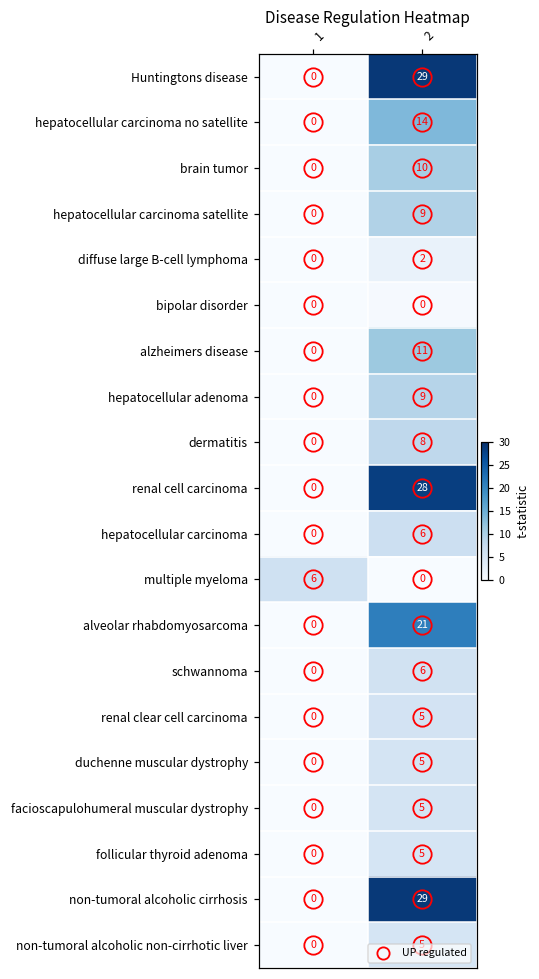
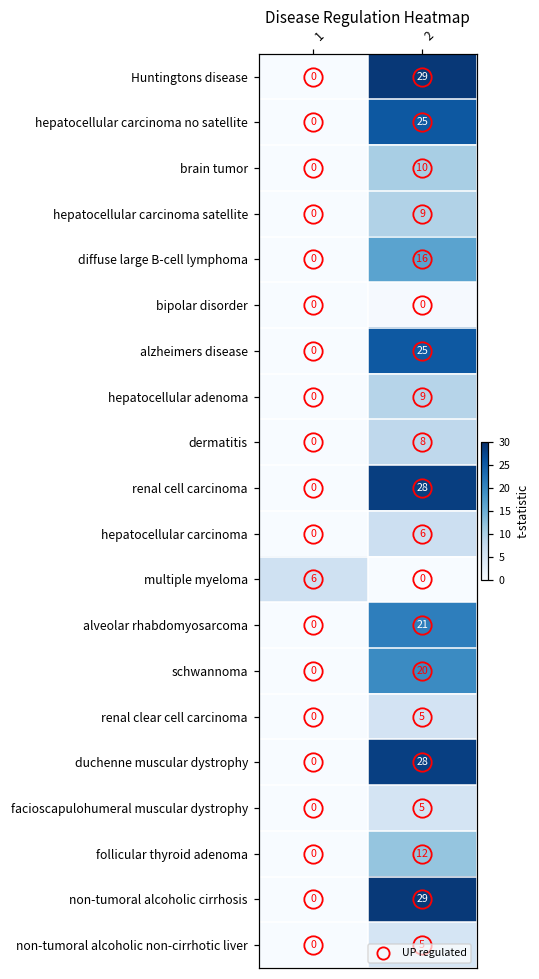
hepatocellular carcinoma no satellite, 2: 14 -> 25
diffuse large B-cell lymphoma, 2: 2 -> 16
alzheimers disease, 2: 11 -> 25
schwannoma, 2: 6 -> 20
duchenne muscular dystrophy, 2: 5 -> 28
follicular thyroid adenoma, 2: 5 -> 12
